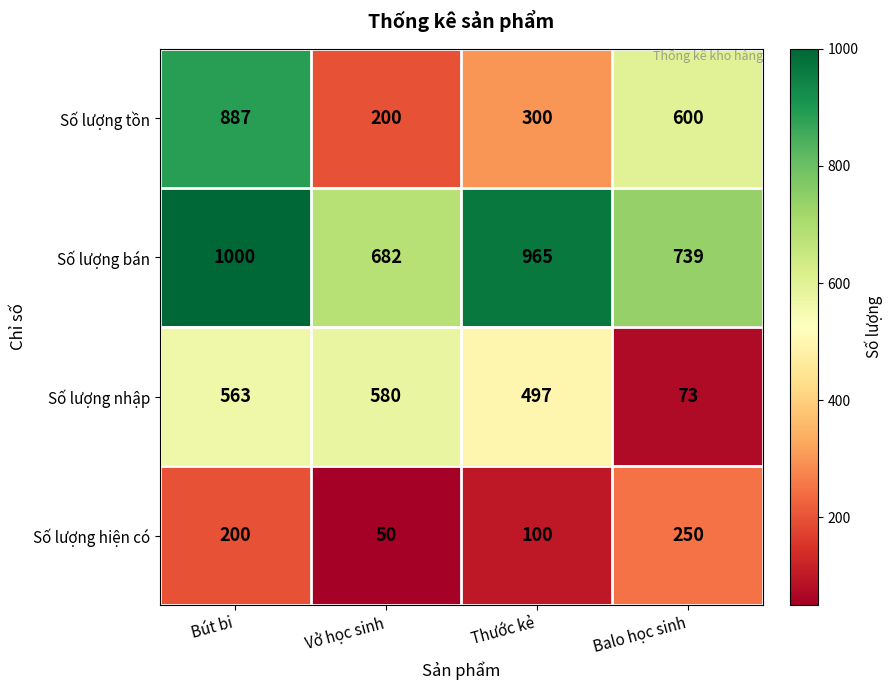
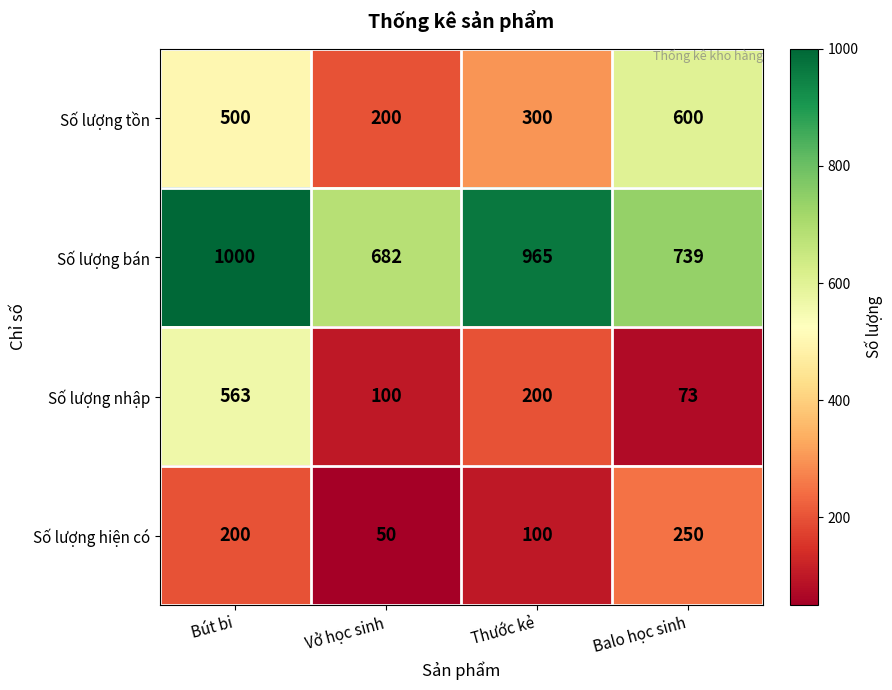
Số lượng tồn, Bút bi: 887 -> 500
Số lượng nhập, Vở học sinh: 580 -> 100
Số lượng nhập, Thước kẻ: 497 -> 200
